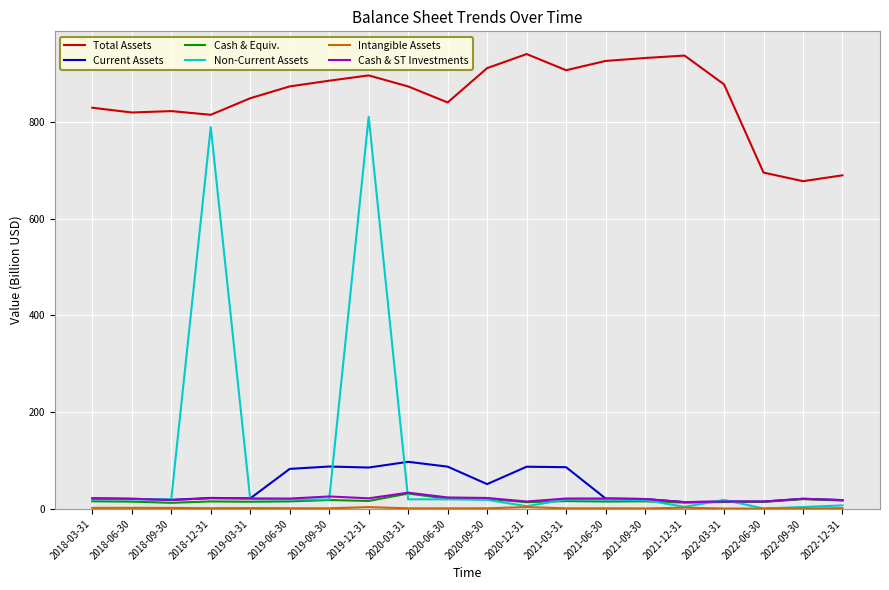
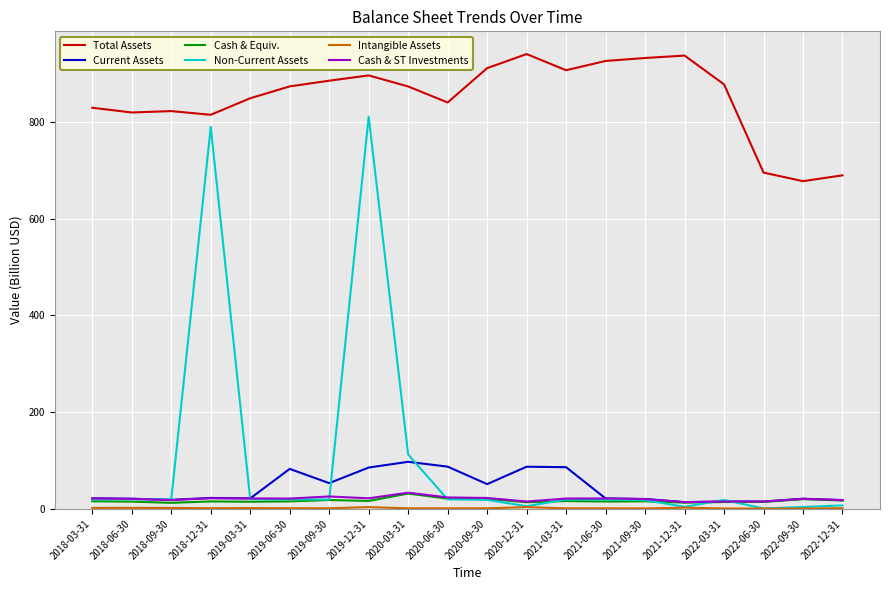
Current Assets, 2019-09-30: 90 -> 50
Non-Current Assets, 2020-03-31: 20 -> 110
